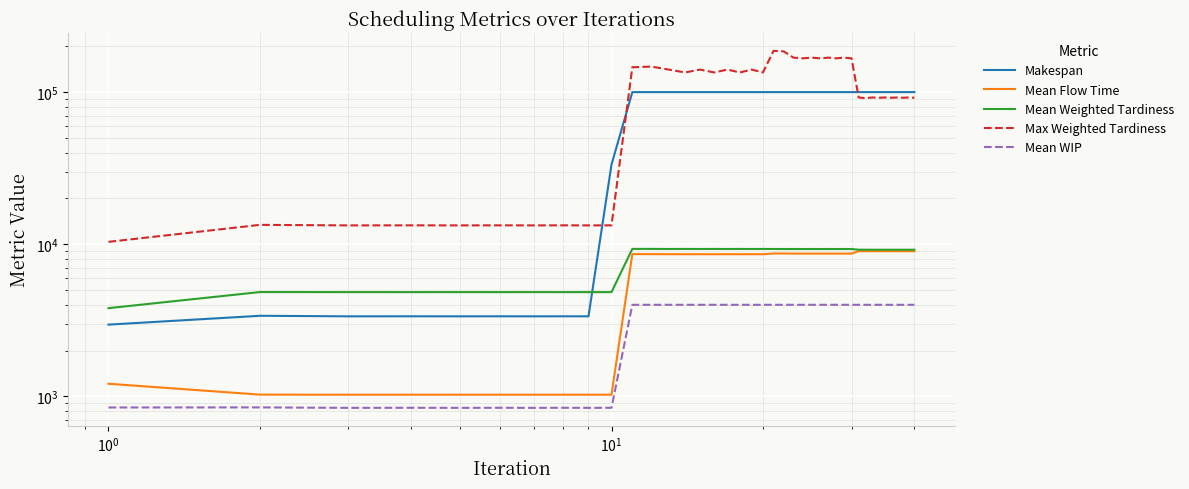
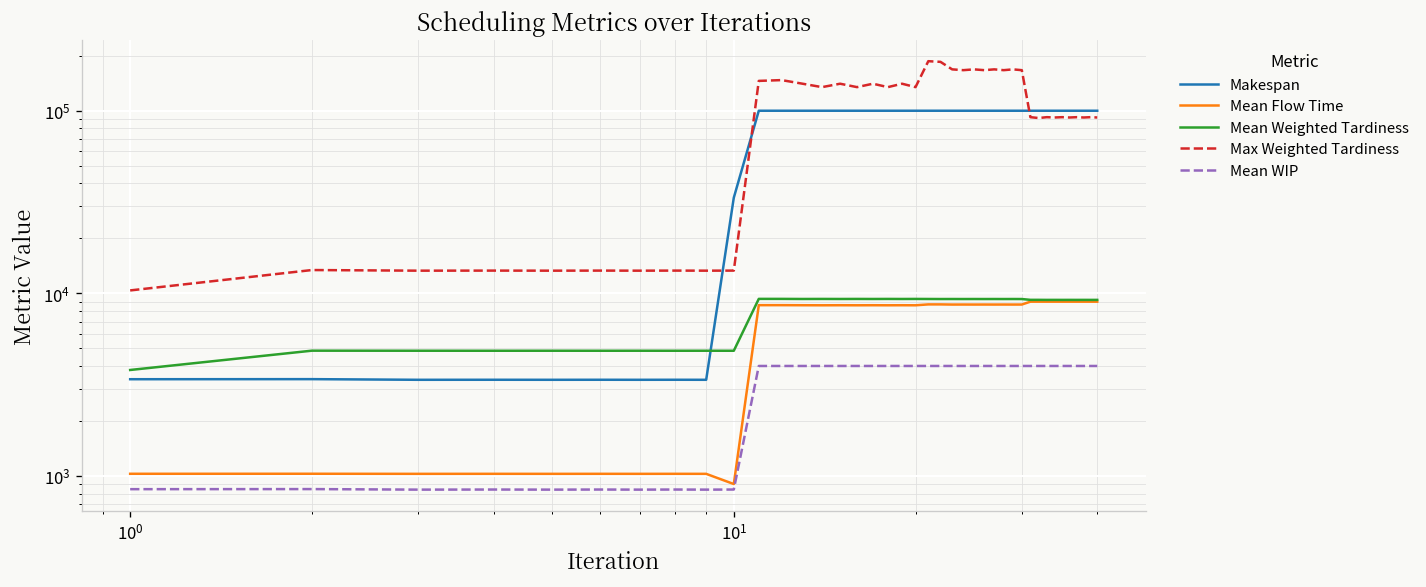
Makespan, 10^0: 3000 -> 3400
Mean Flow Time, 10^0: 1200 -> 1000
Mean Flow Time, 10^1: 1000 -> 900
